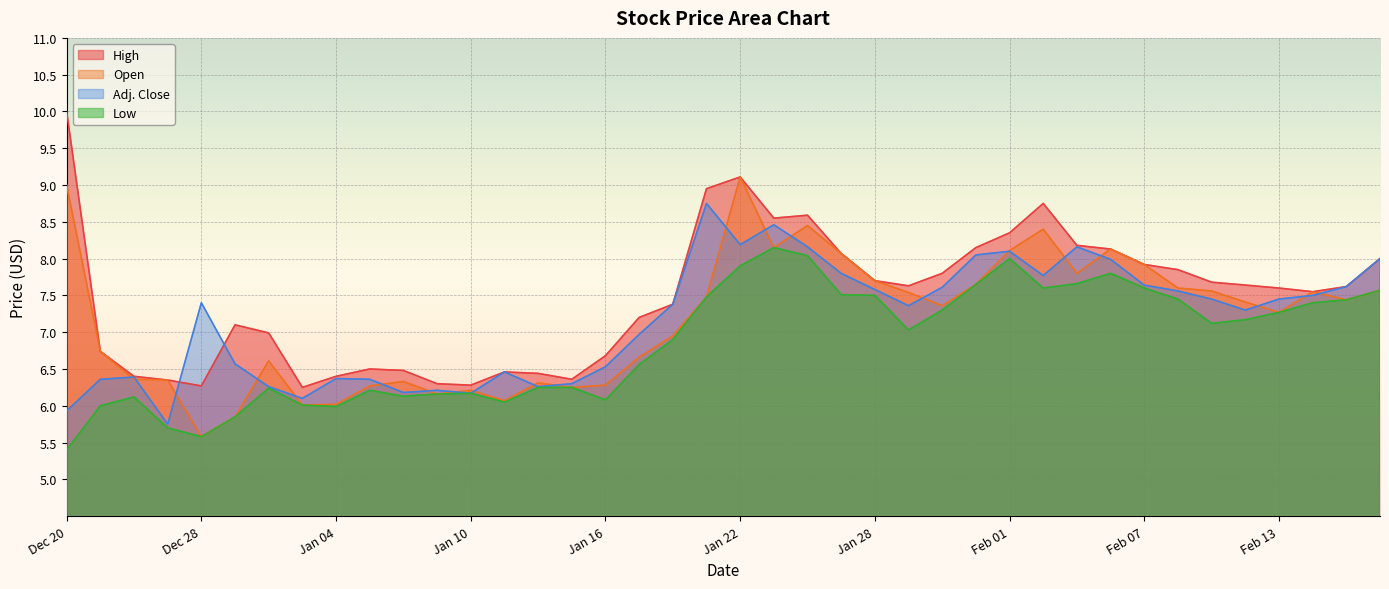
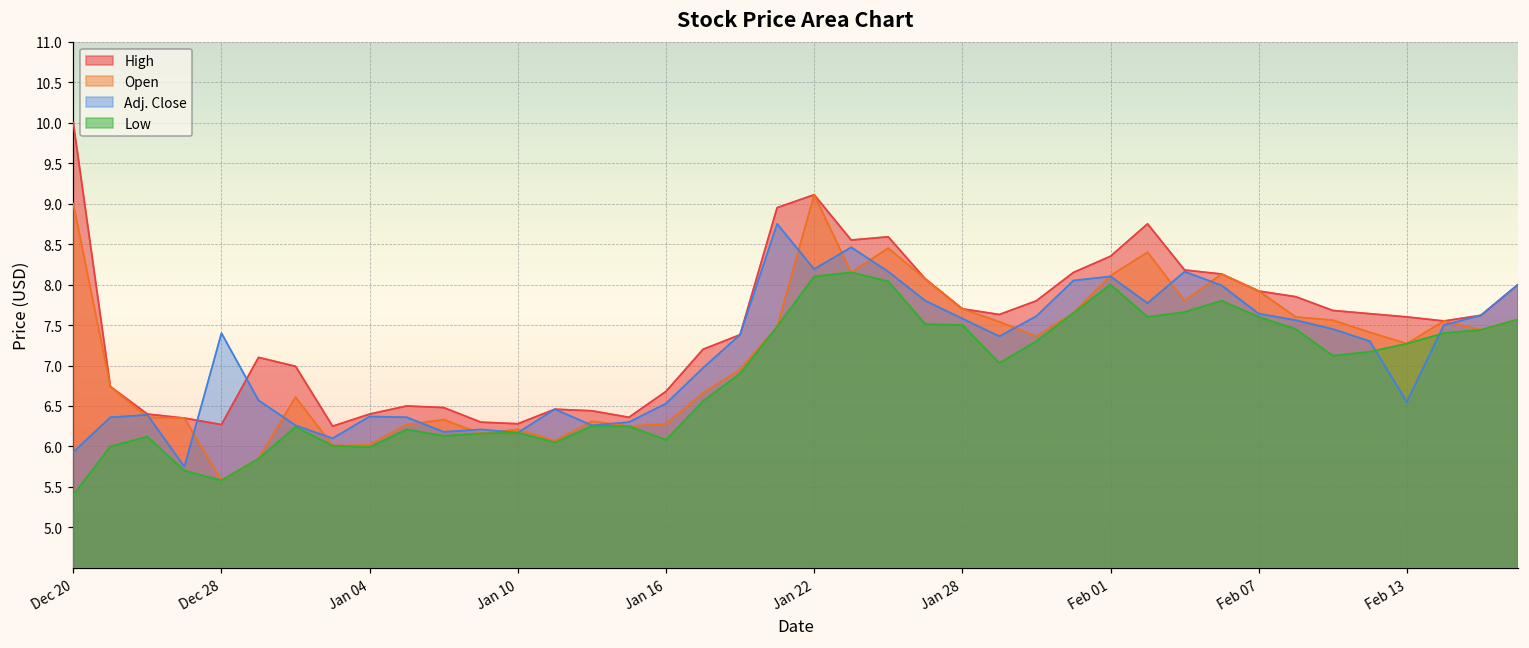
Low, Jan 22: 7.9 -> 8.1
Adj. Close, Feb 13: 7.5 -> 6.6
